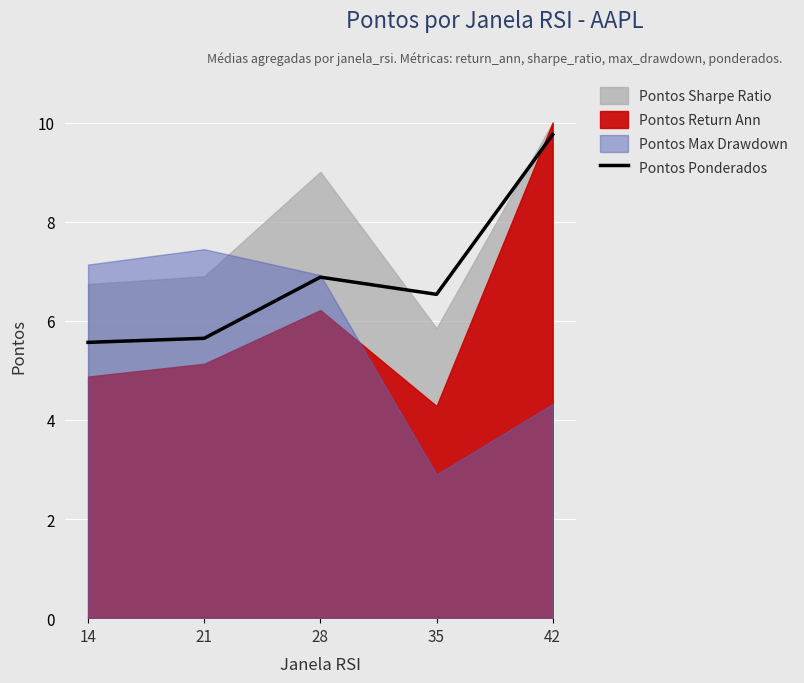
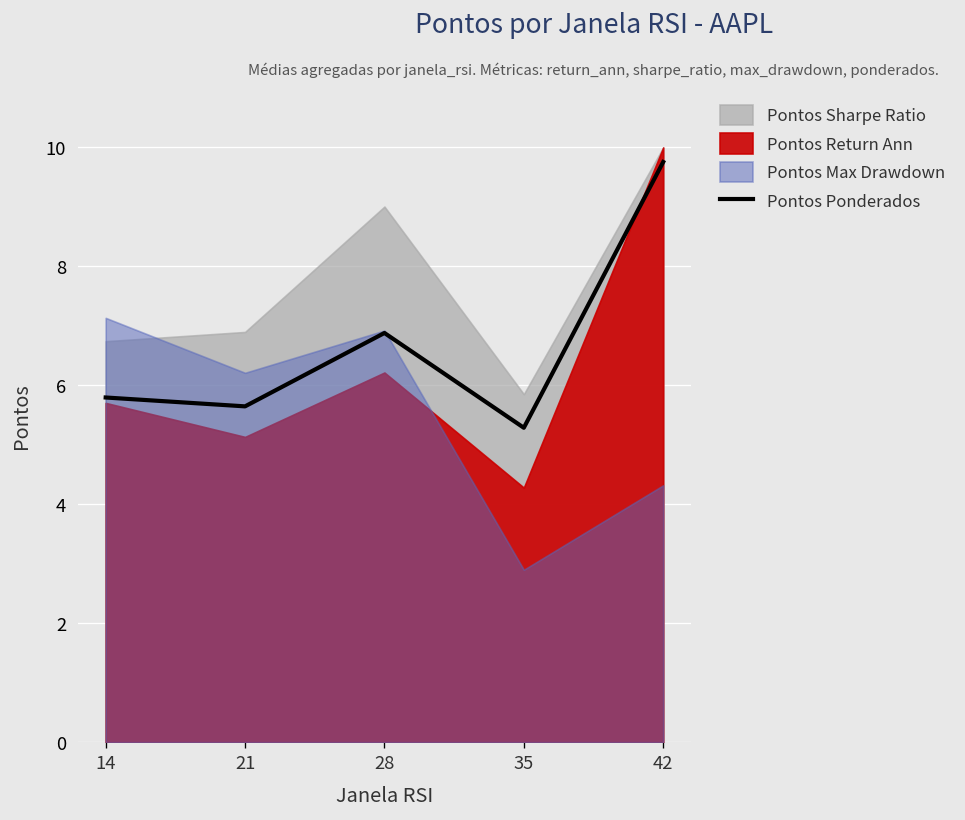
Pontos Ponderados, 14: 5.6 -> 5.8
Pontos Return Ann, 14: 4.9 -> 5.7
Pontos Max Drawdown, 21: 7.4 -> 6.2
Pontos Ponderados, 35: 6.5 -> 5.3
